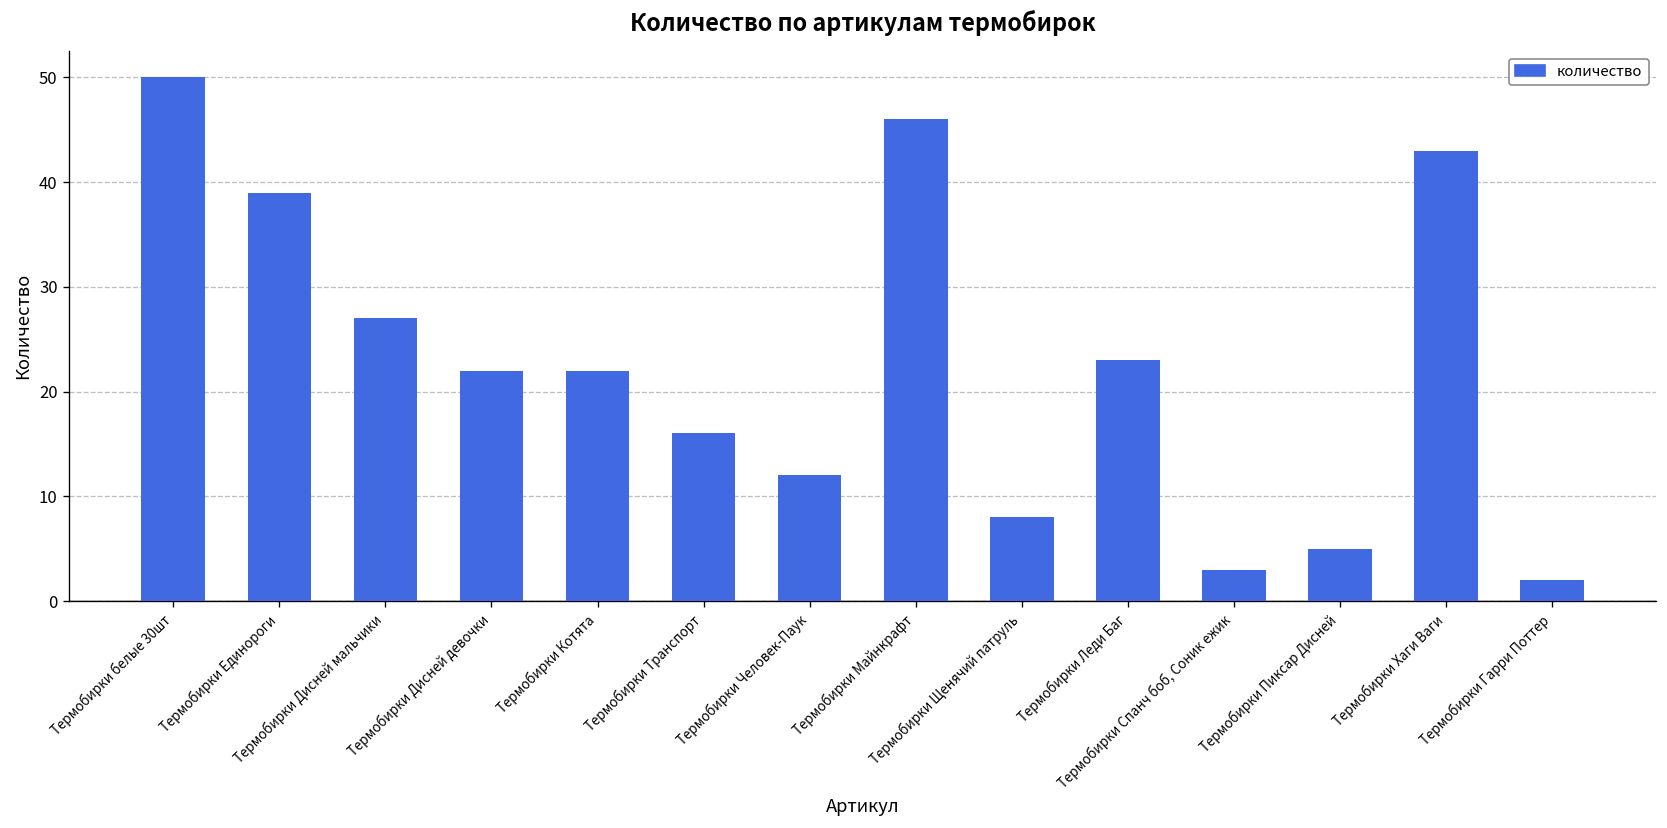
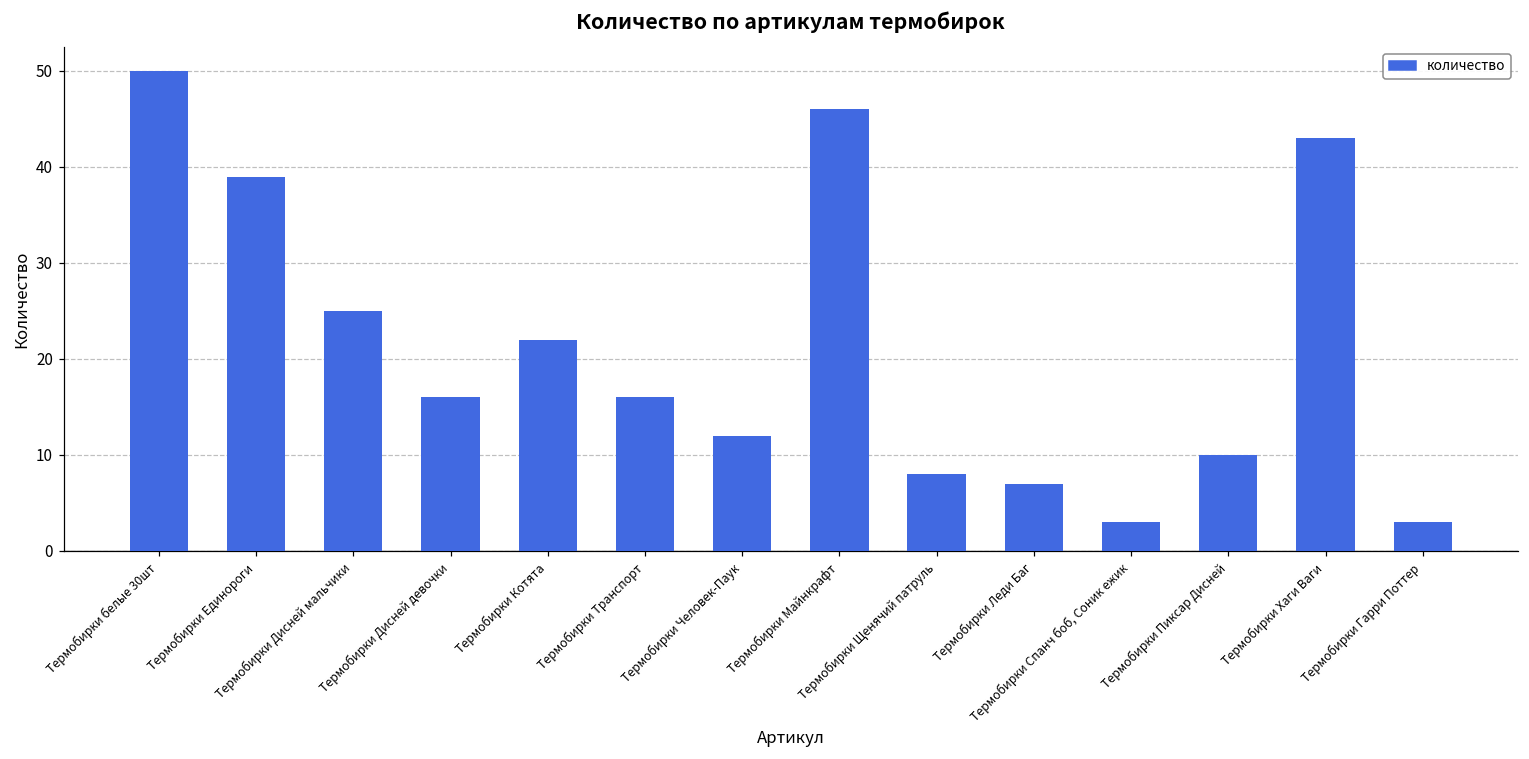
Термобирки Дисней мальчики: 27 -> 25
Термобирки Дисней девочки: 22 -> 16
Термобирки Леди Баг: 23 -> 7
Термобирки Пиксар Дисней: 5 -> 10
Термобирки Гарри Поттер: 2 -> 3
